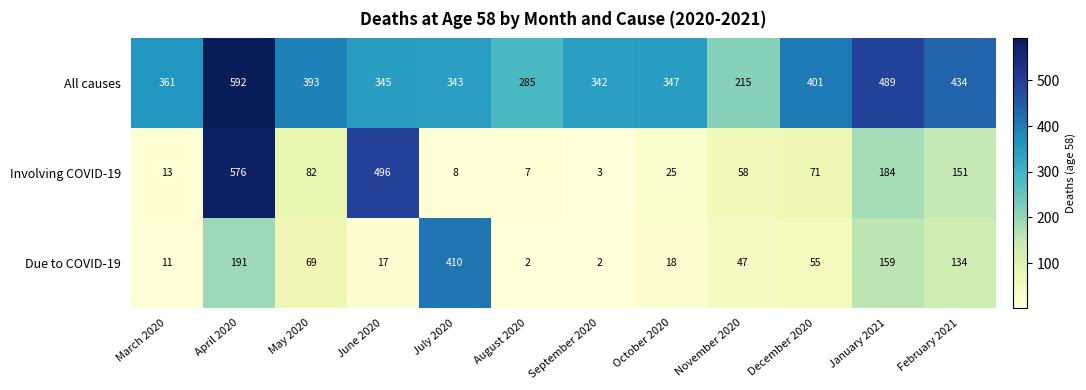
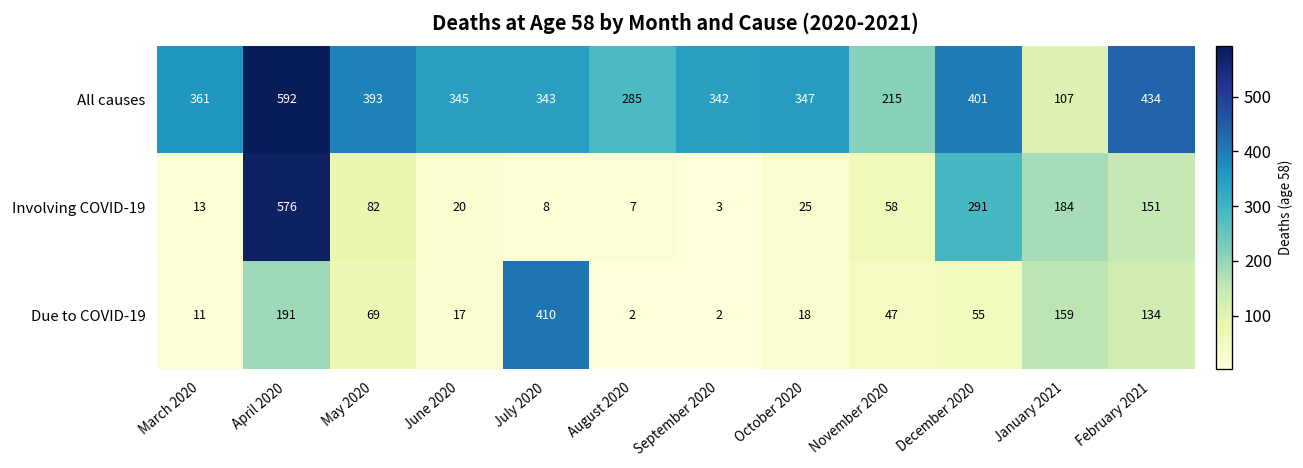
All causes, January 2021: 489 -> 107
Involving COVID-19, June 2020: 496 -> 20
Involving COVID-19, December 2020: 71 -> 291
